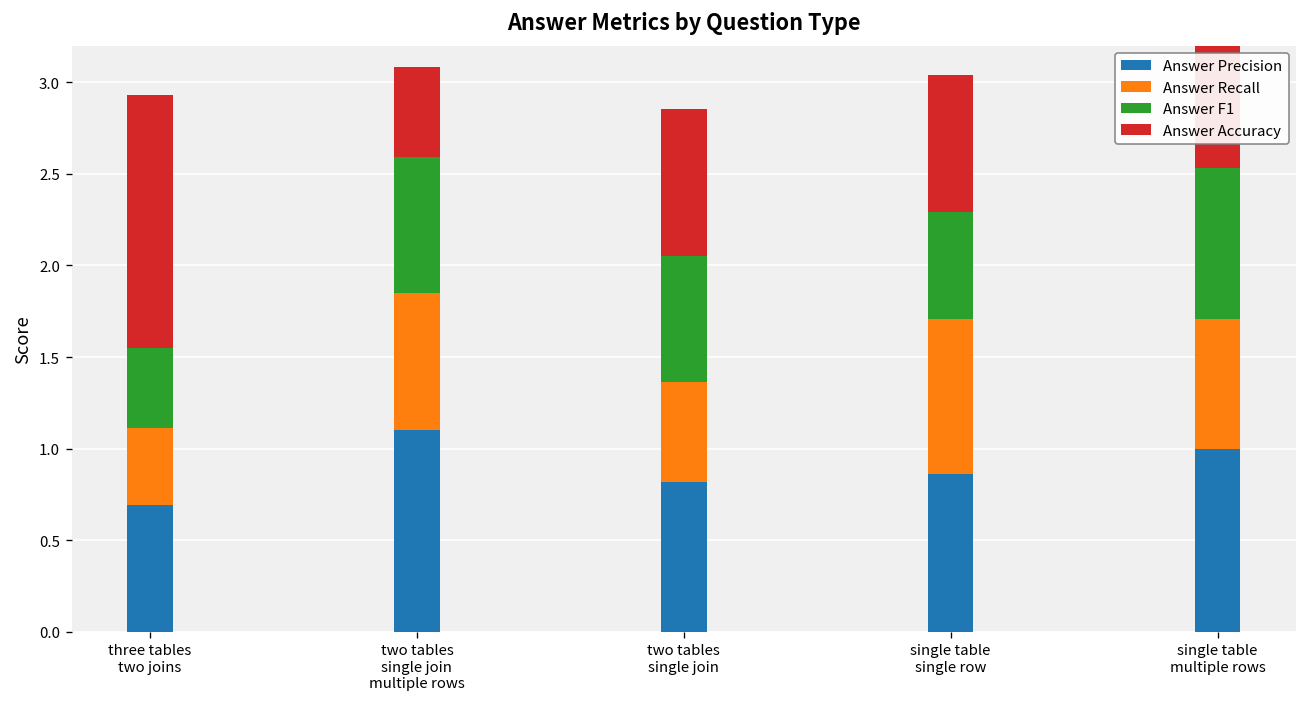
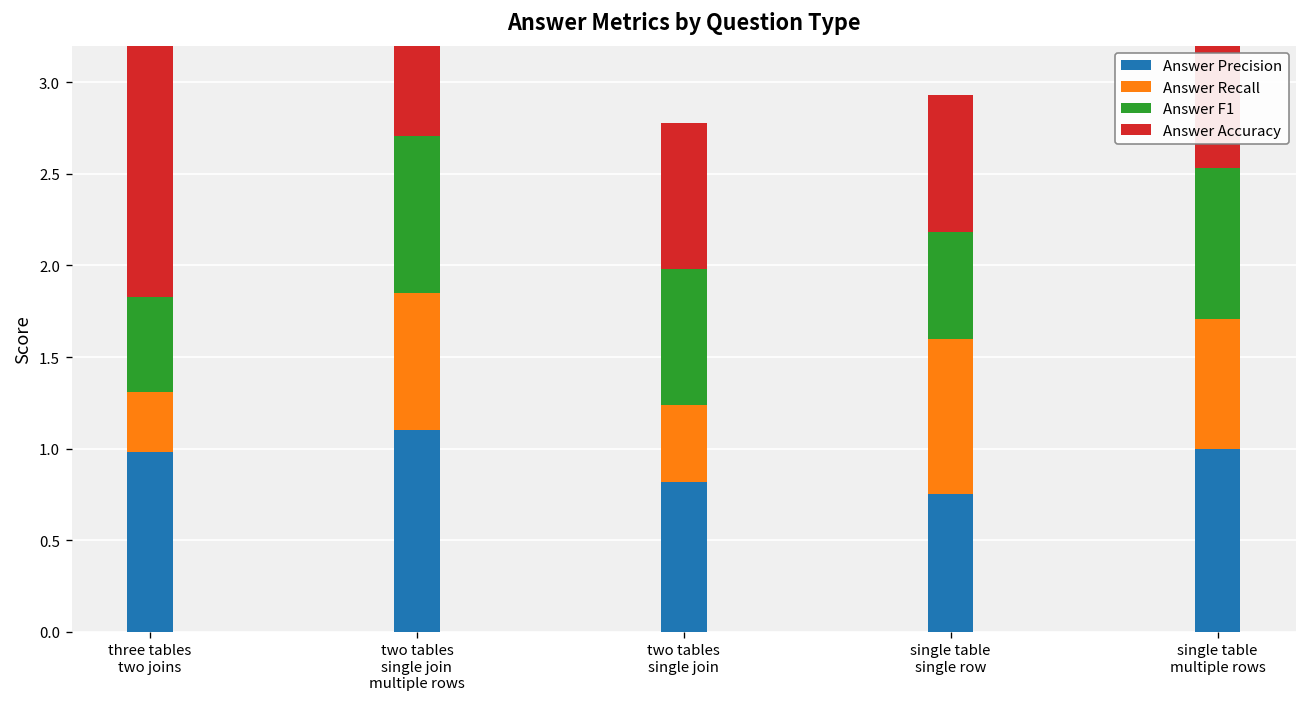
Answer Precision, three tables two joins: 0.69 -> 0.98
Answer Recall, three tables two joins: 0.42 -> 0.33
Answer F1, three tables two joins: 0.44 -> 0.52
Answer F1, two tables single join multiple rows: 0.74 -> 0.86
Answer Recall, two tables single join: 0.55 -> 0.42
Answer F1, two tables single join: 0.69 -> 0.74
Answer Precision, single table single row: 0.86 -> 0.75
